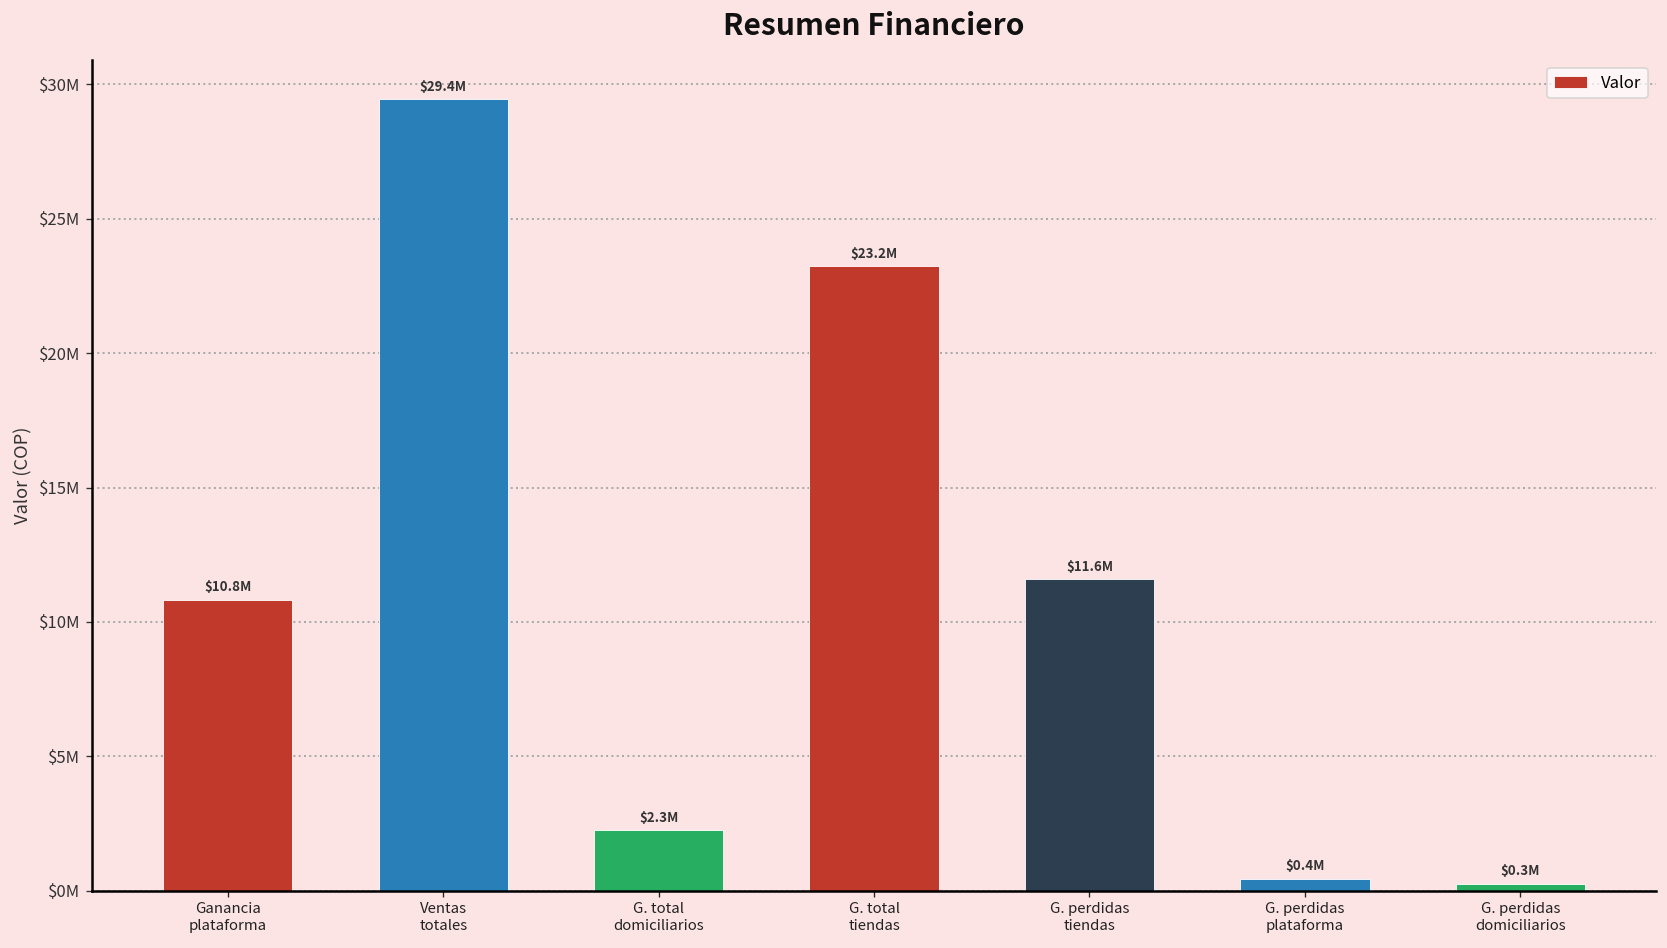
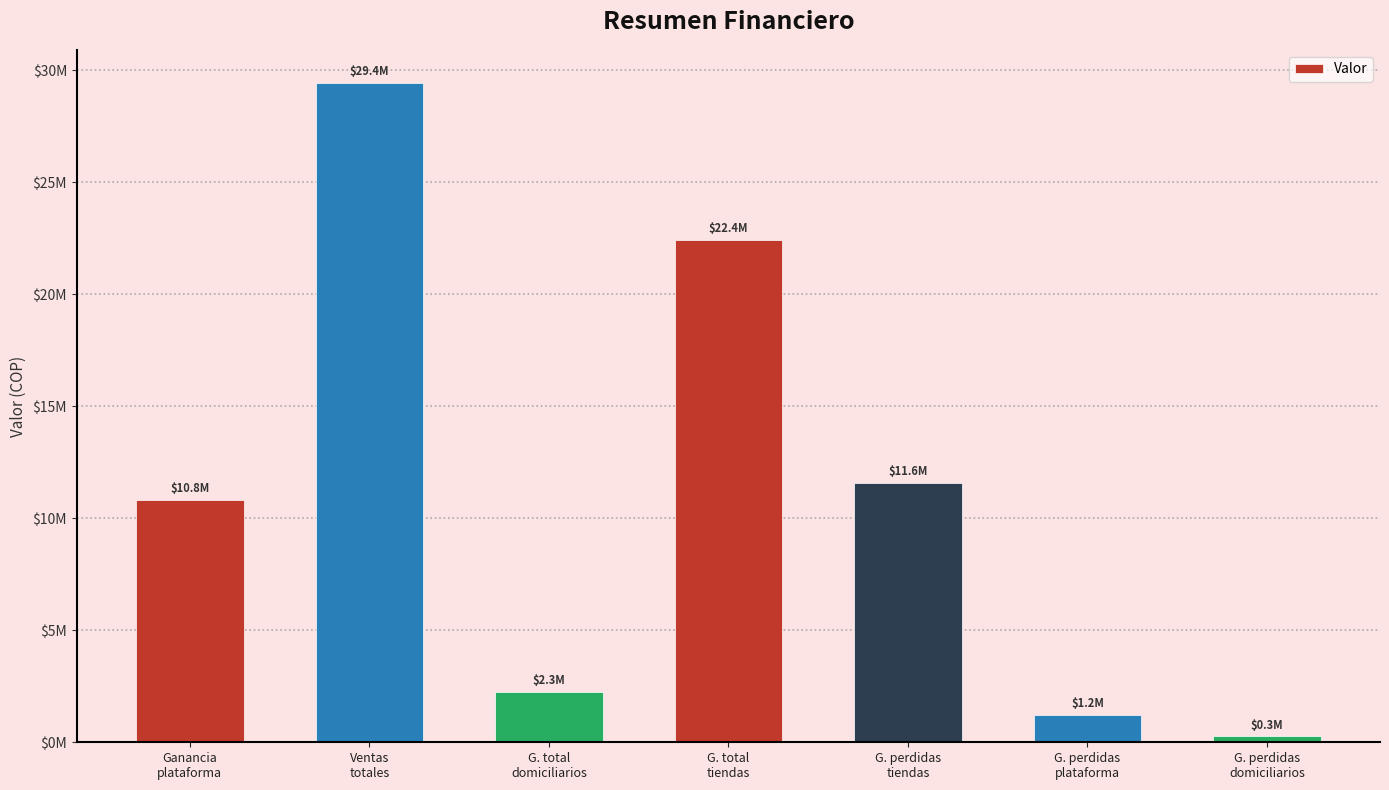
G. total tiendas: $23.2M -> $22.4M
G. perdidas plataforma: $0.4M -> $1.2M
